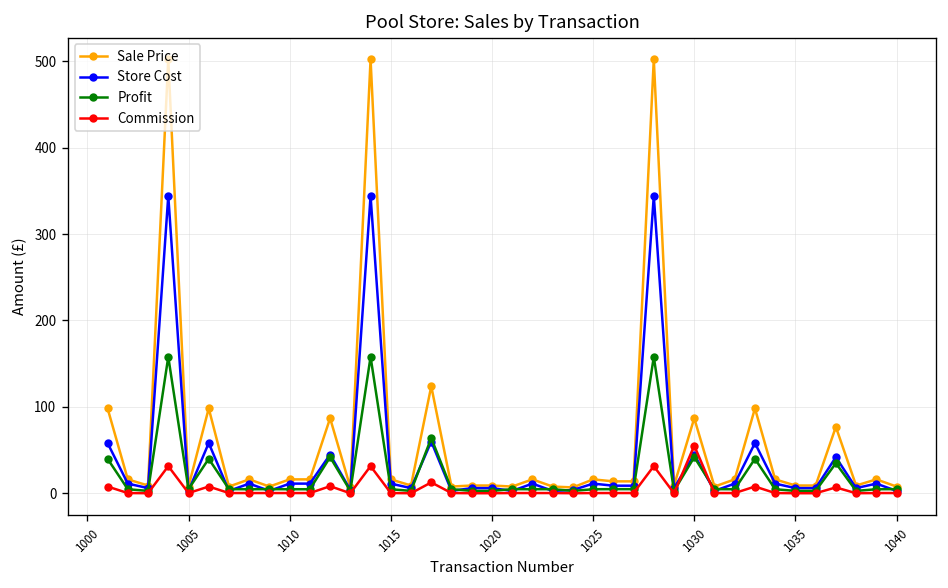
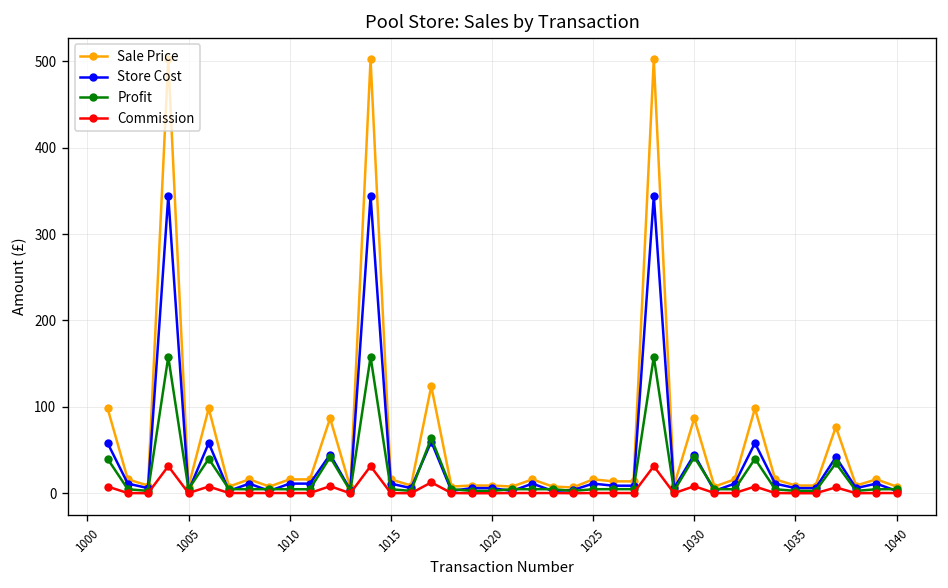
Commission, 1030: 60 -> 10
